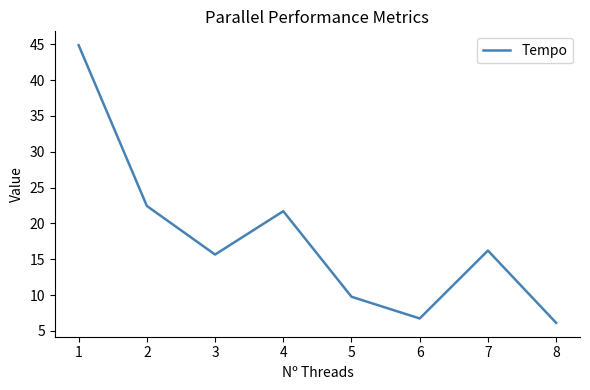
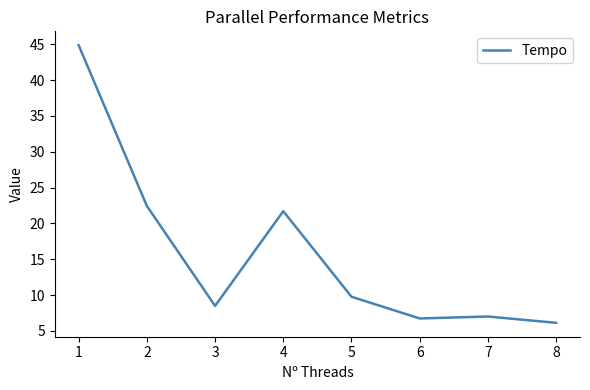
3: 16 -> 8
7: 16 -> 7
